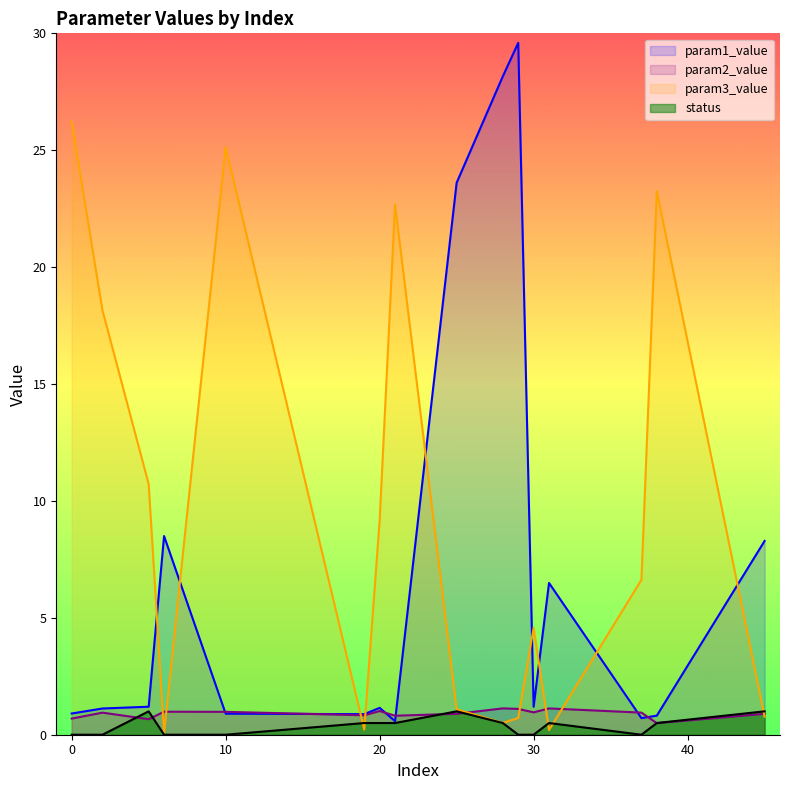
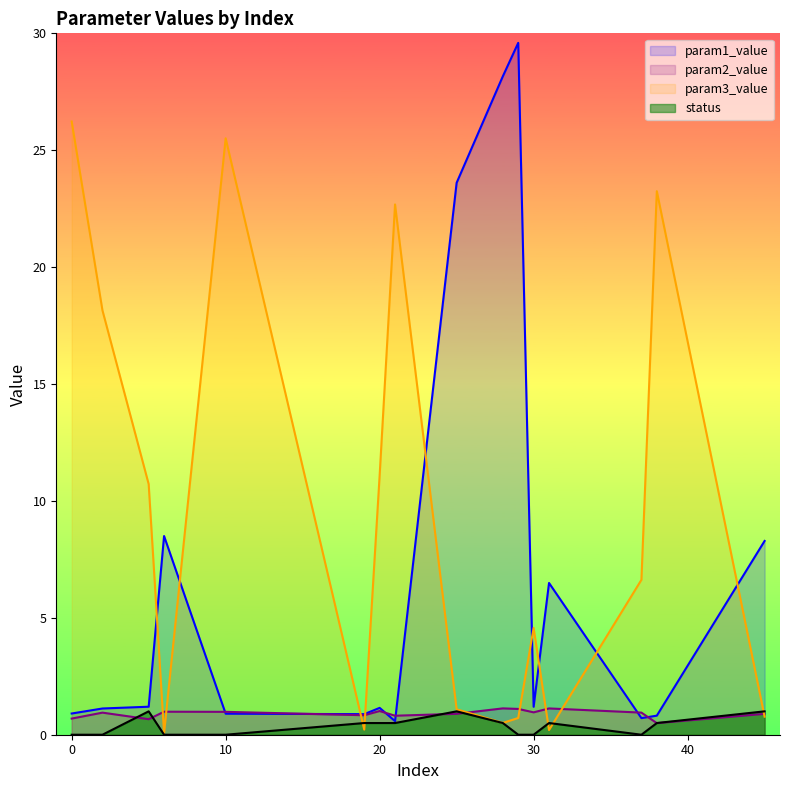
param3_value, 10: 25.1 -> 25.5
param3_value, 20: 9.2 -> 11.1
